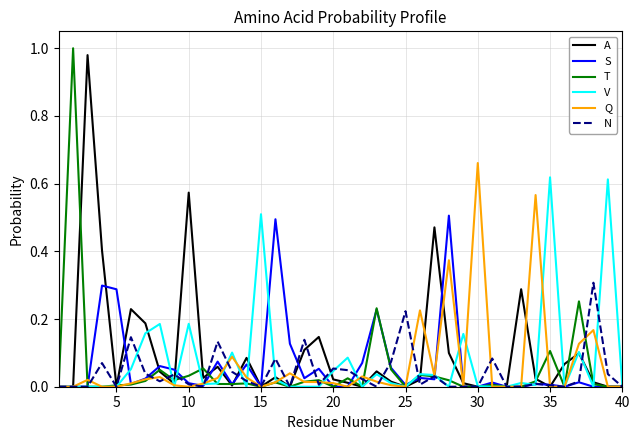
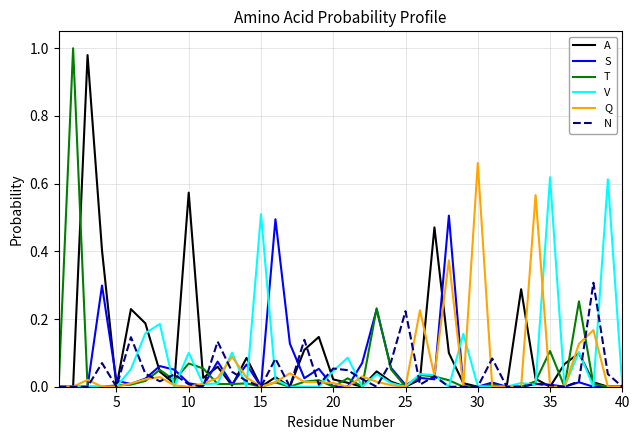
S, 5: 0.29 -> 0.02
T, 10: 0.03 -> 0.07
V, 10: 0.19 -> 0.10
